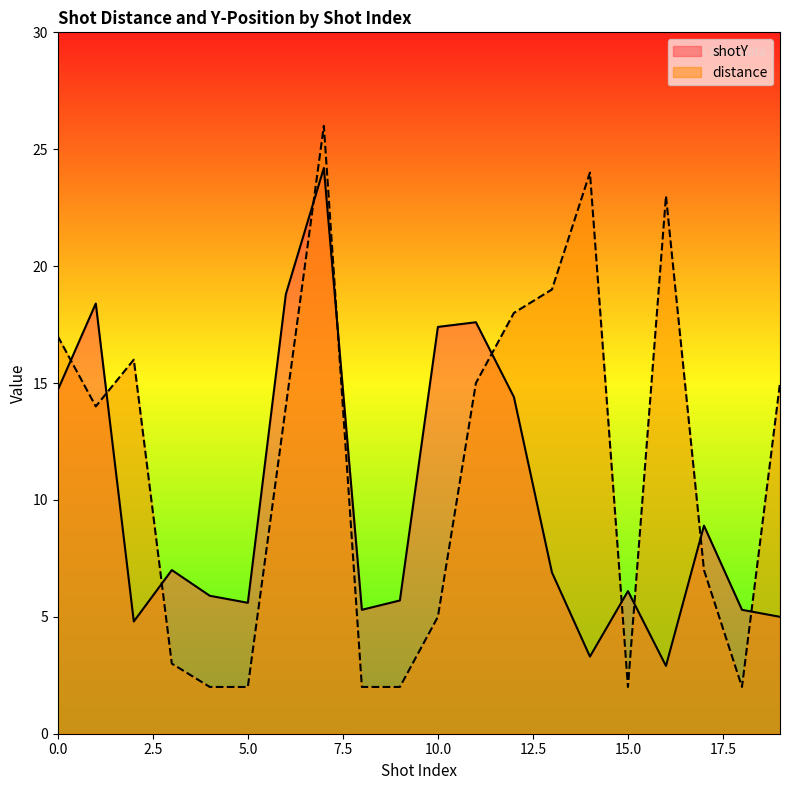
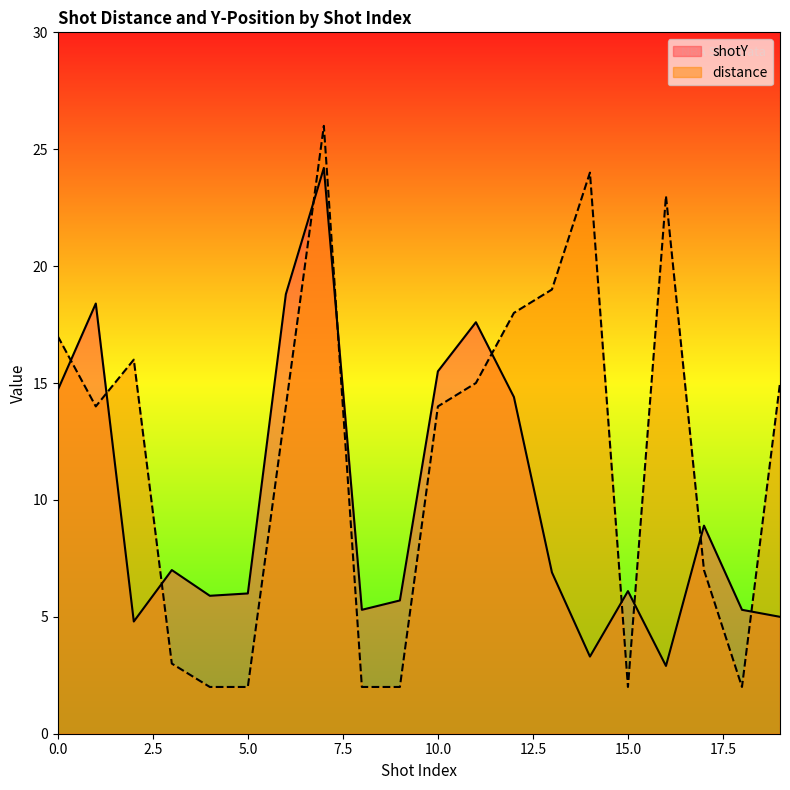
shotY, 5.0: 5.6 -> 6.0
shotY, 10.0: 17.4 -> 15.5
distance, 10.0: 5 -> 14
